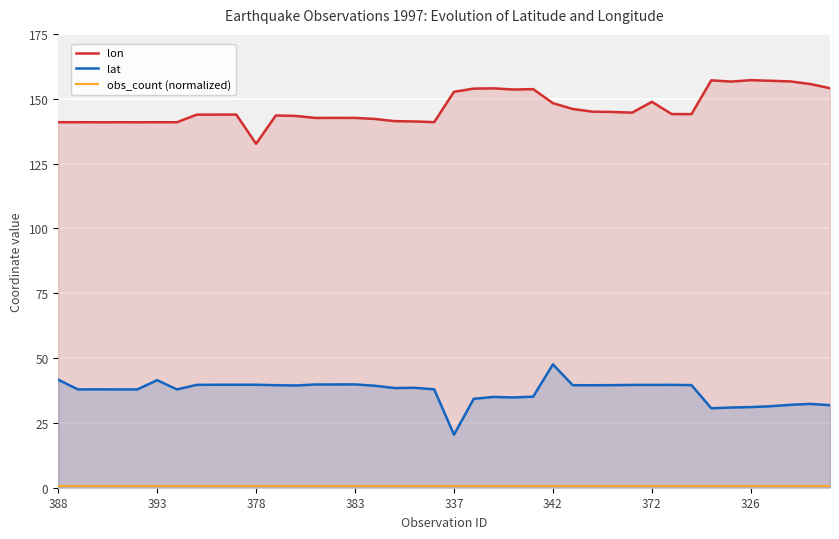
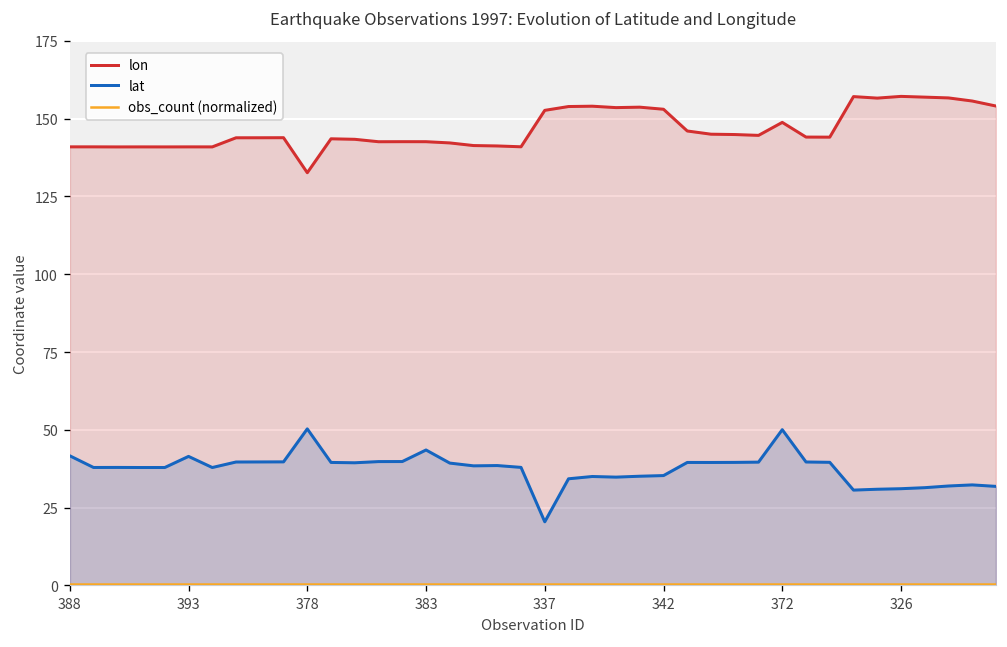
lat, 378: 40 -> 50
lat, 383: 40 -> 44
lon, 342: 148 -> 153
lat, 342: 48 -> 35
lat, 372: 40 -> 50
